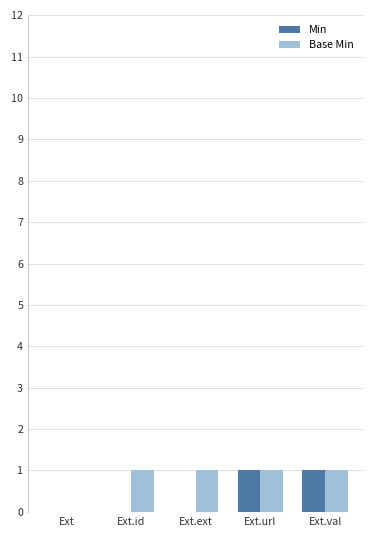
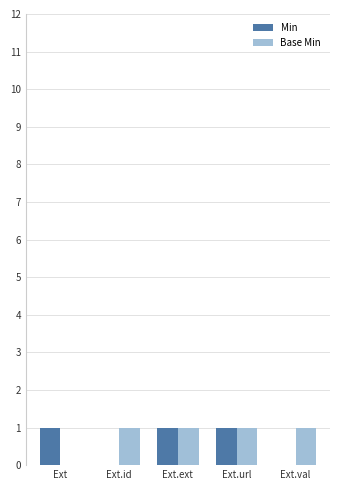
Min, Ext: 0 -> 1
Min, Ext.ext: 0 -> 1
Min, Ext.val: 1 -> 0
